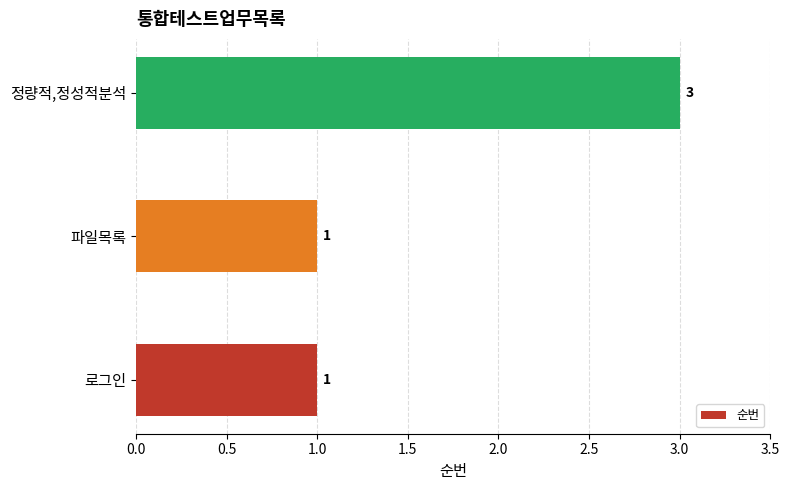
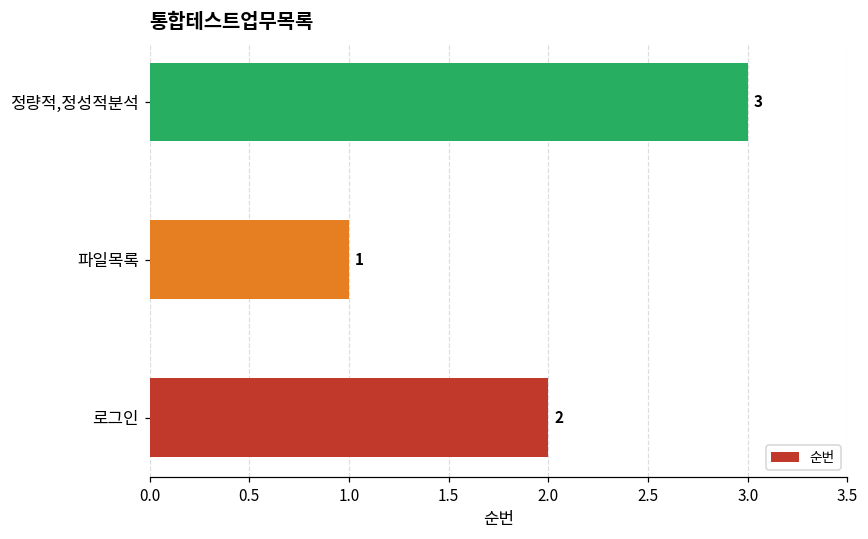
로그인: 1 -> 2
